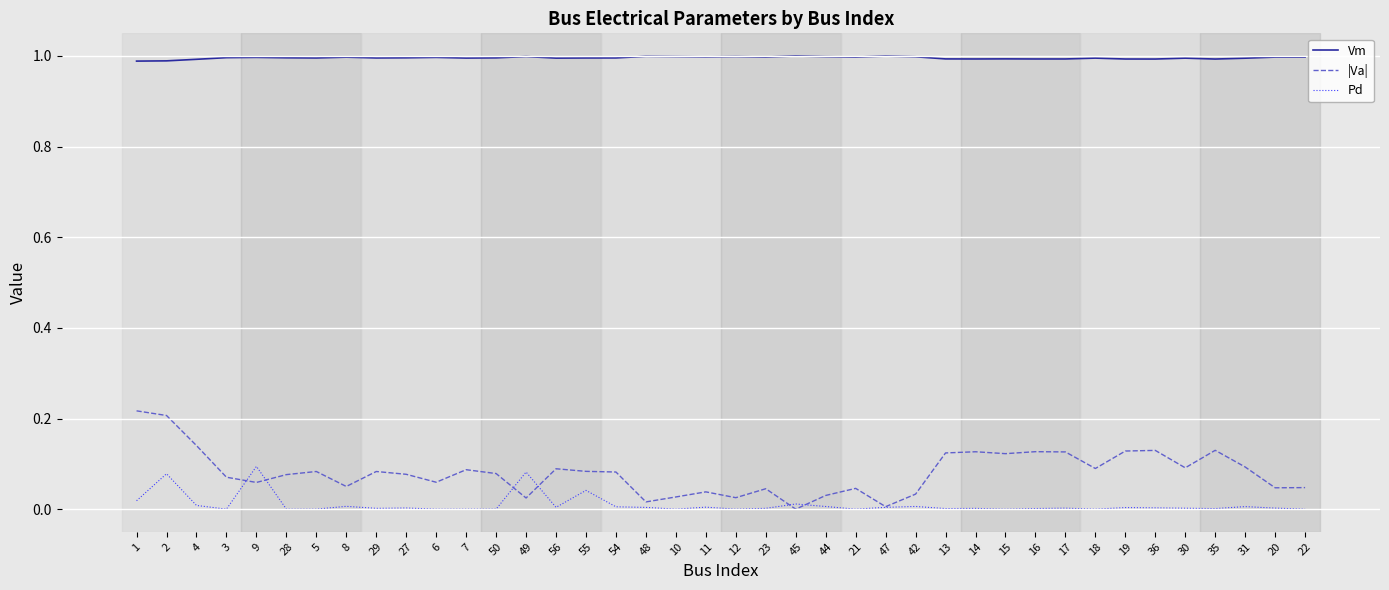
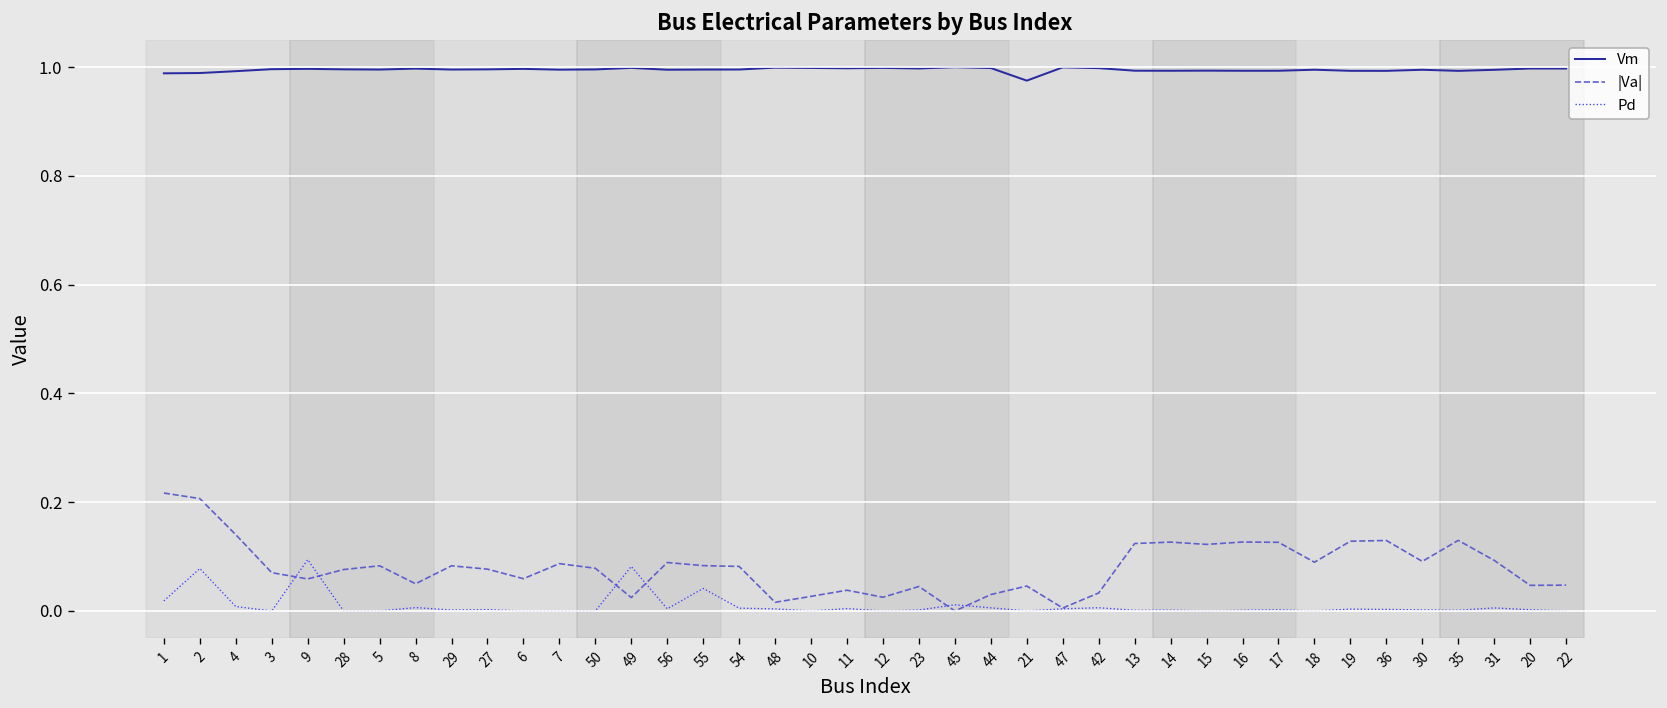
Vm, 21: 1.00 -> 0.98
